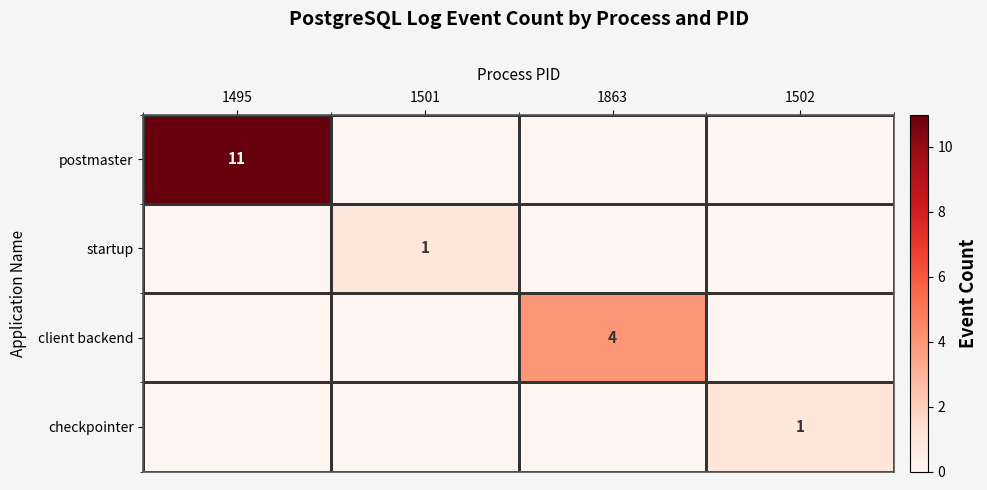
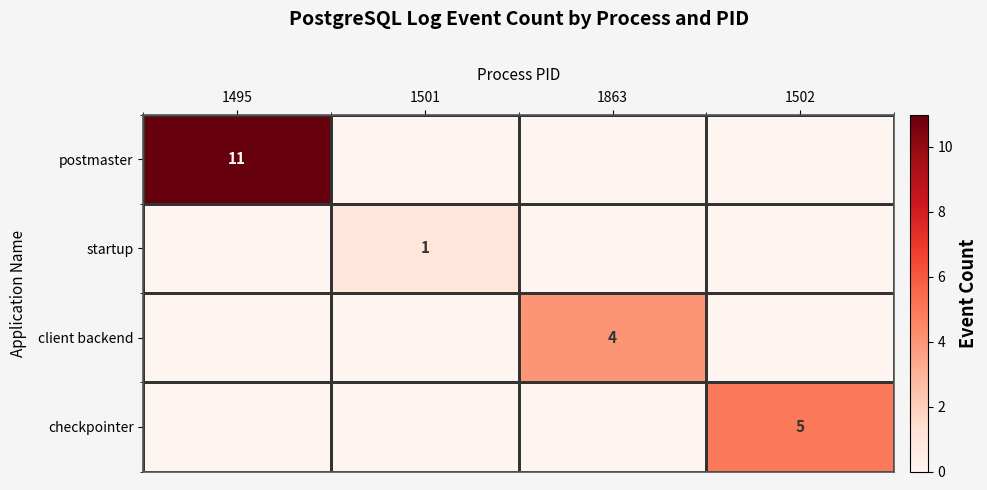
checkpointer, 1502: 1 -> 5
